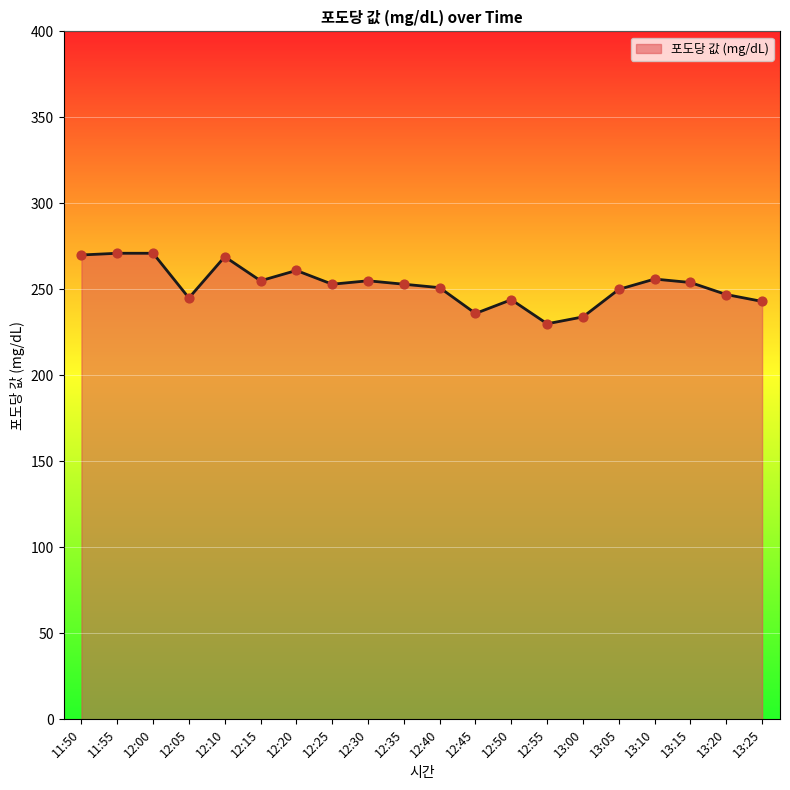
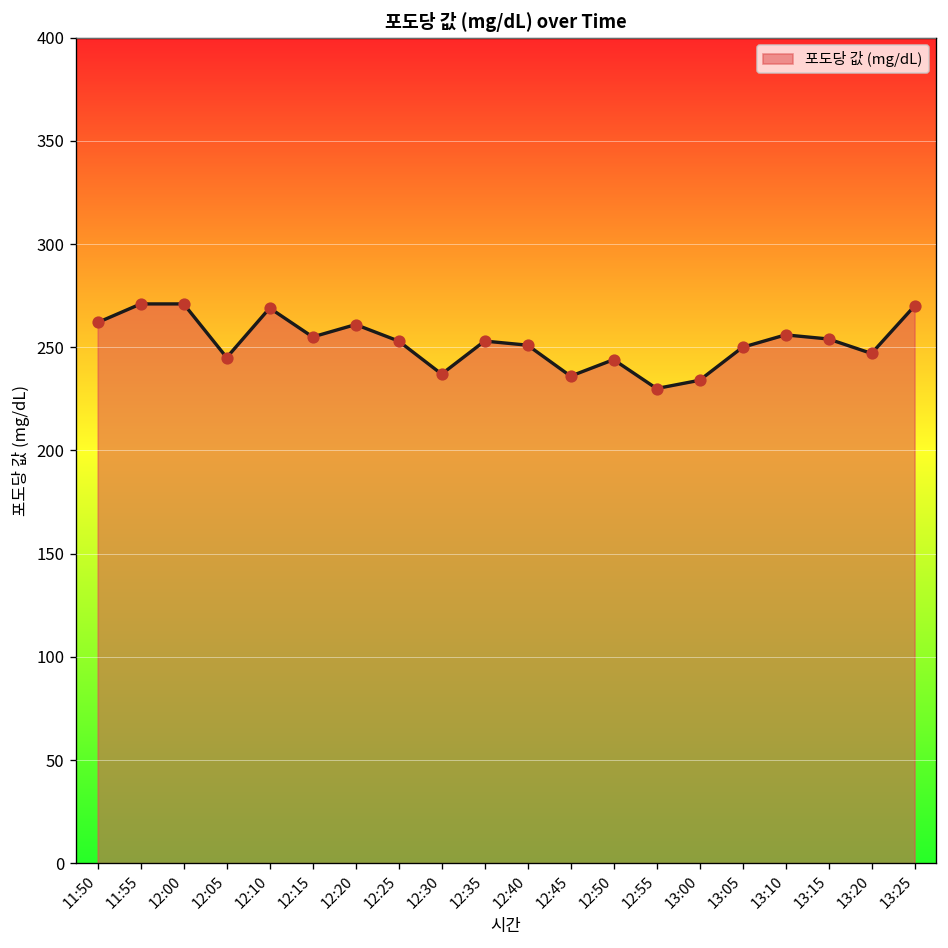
11:50: 270 -> 262
12:30: 255 -> 237
13:25: 243 -> 270
